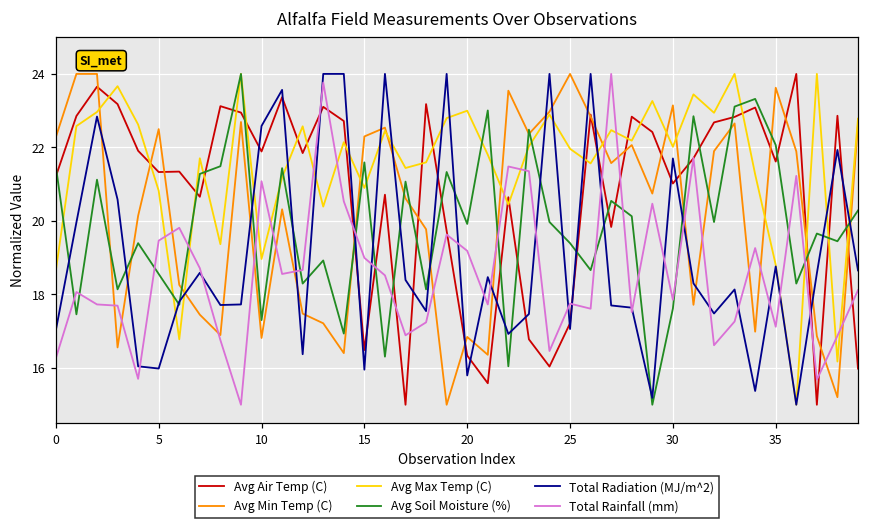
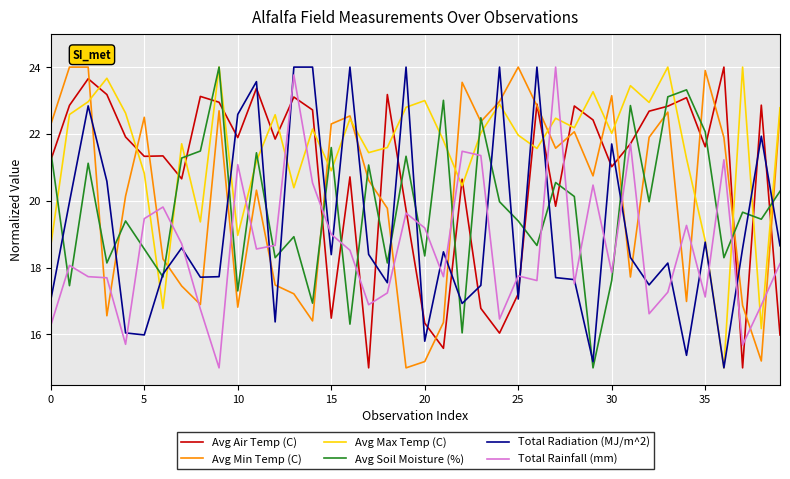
Total Radiation (MJ/m^2), 15: 16.0 -> 18.4
Avg Min Temp (C), 20: 16.8 -> 15.2
Avg Soil Moisture (%), 20: 19.9 -> 18.3
Avg Min Temp (C), 35: 23.6 -> 23.9
